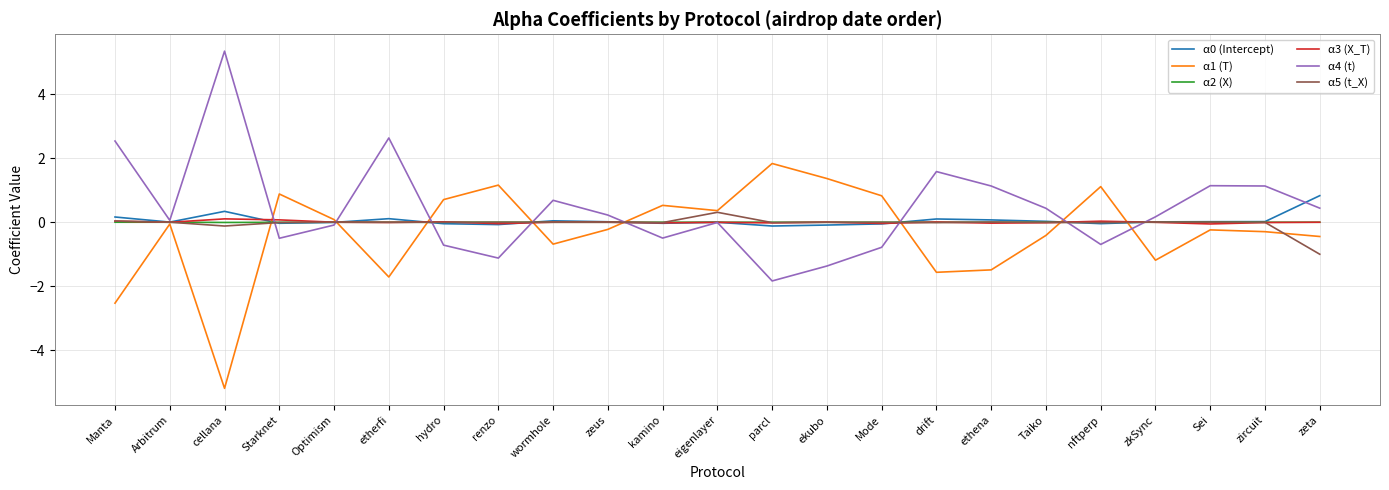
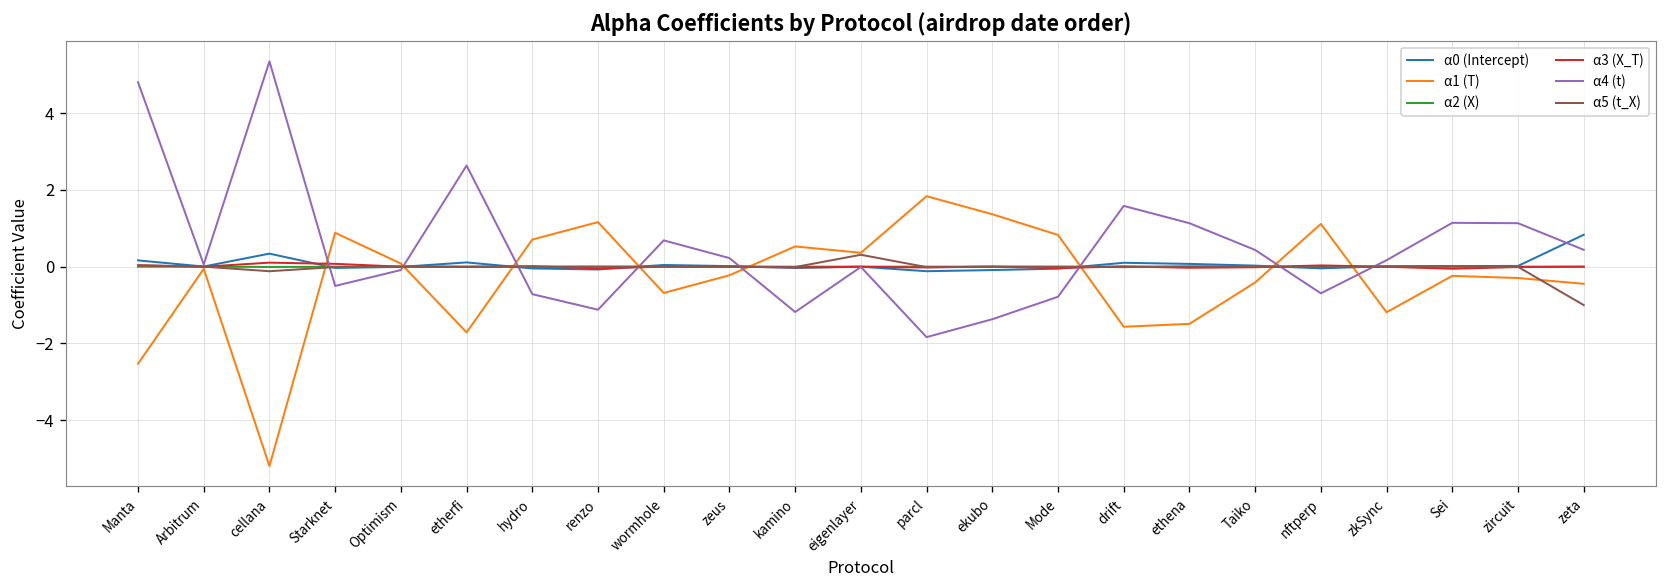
α4 (t), Manta: 2.5 -> 4.8
α4 (t), kamino: -0.5 -> -1.2
